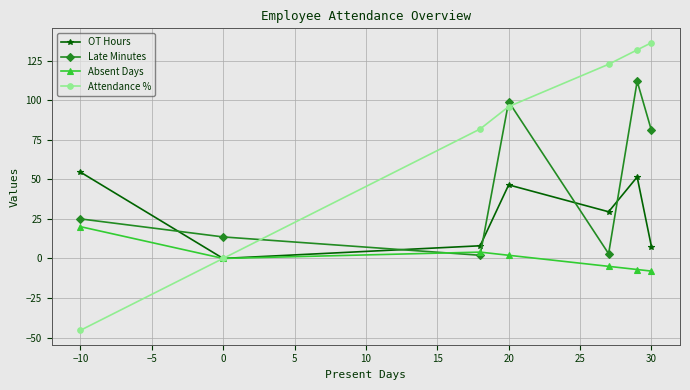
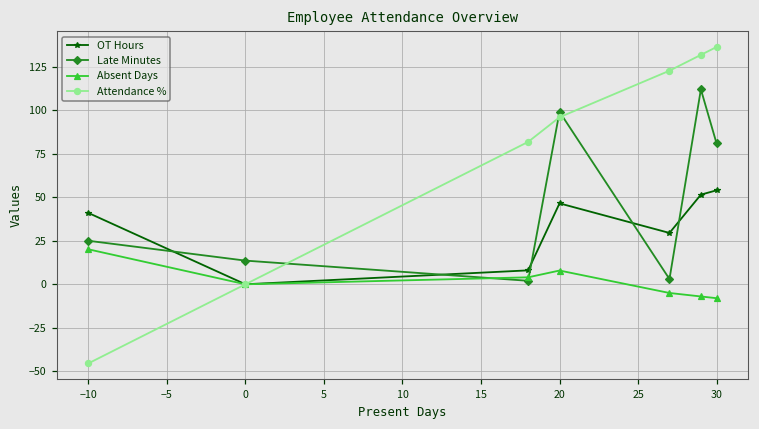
OT Hours, −10: 55 -> 41
Absent Days, 20: 2 -> 8
OT Hours, 30: 7 -> 54
